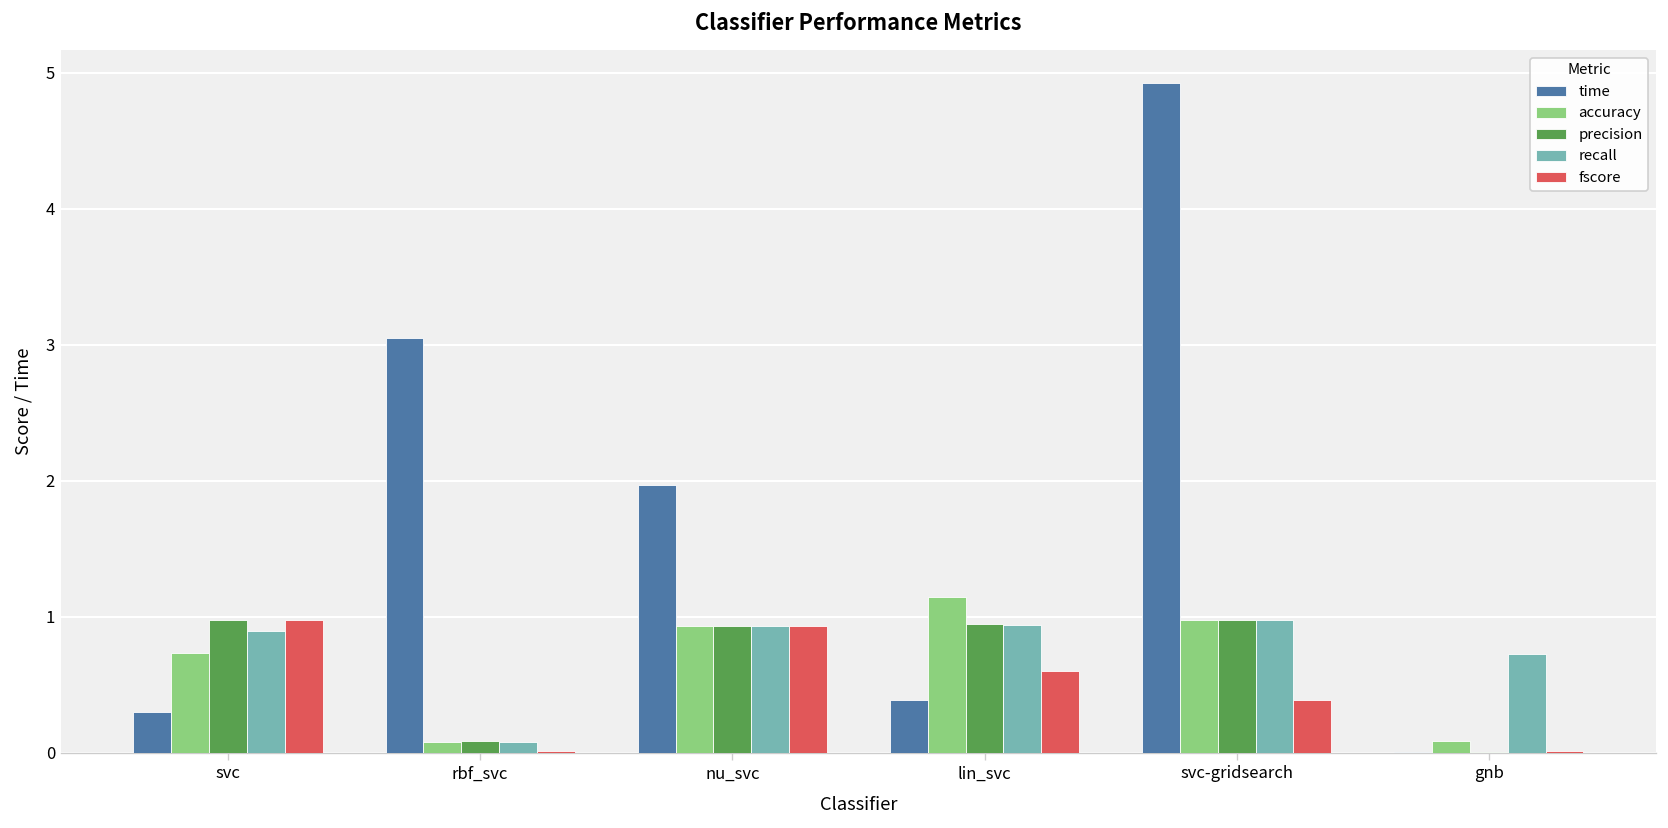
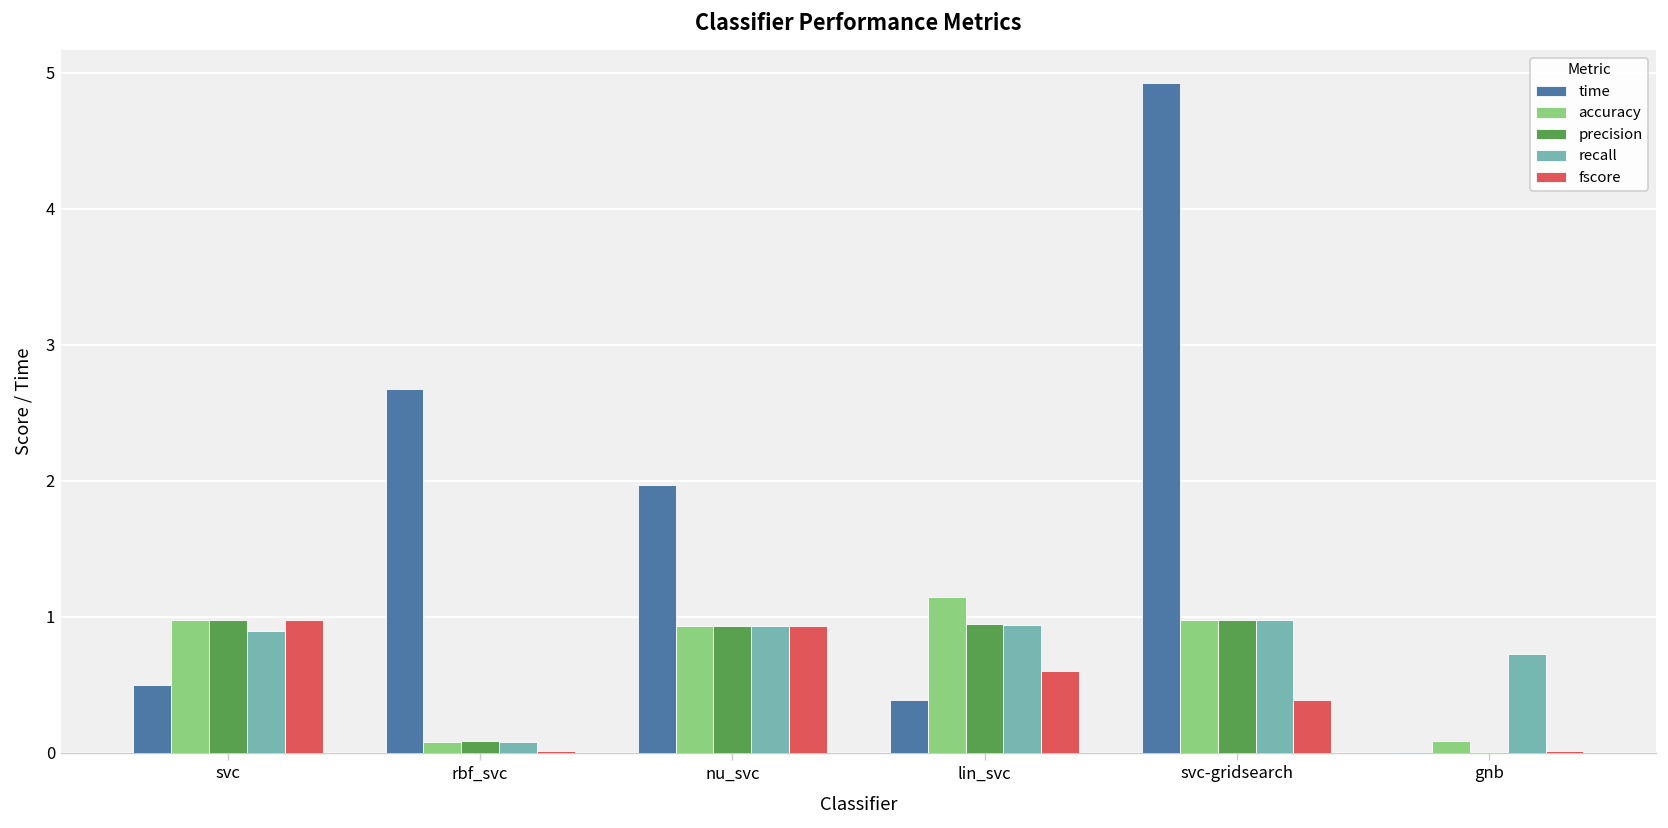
time, svc: 0.30 -> 0.50
accuracy, svc: 0.73 -> 0.97
time, rbf_svc: 3.05 -> 2.67
